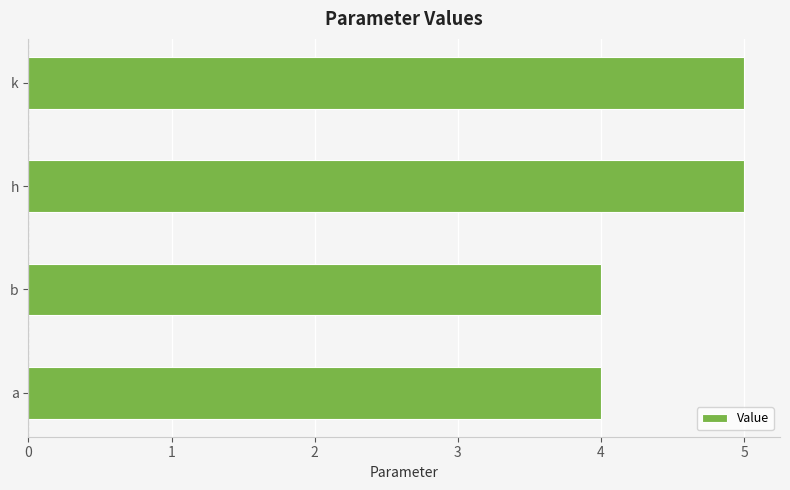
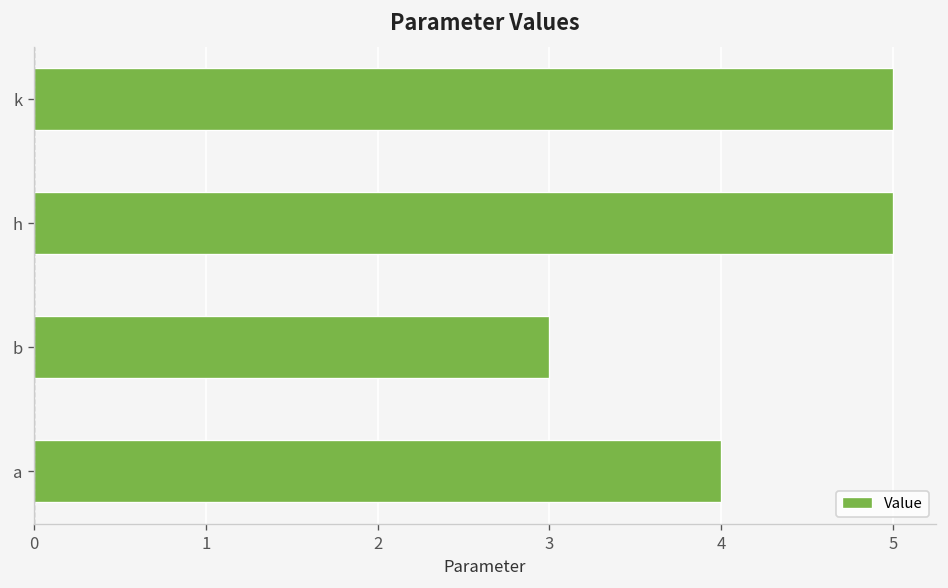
b: 4 -> 3
